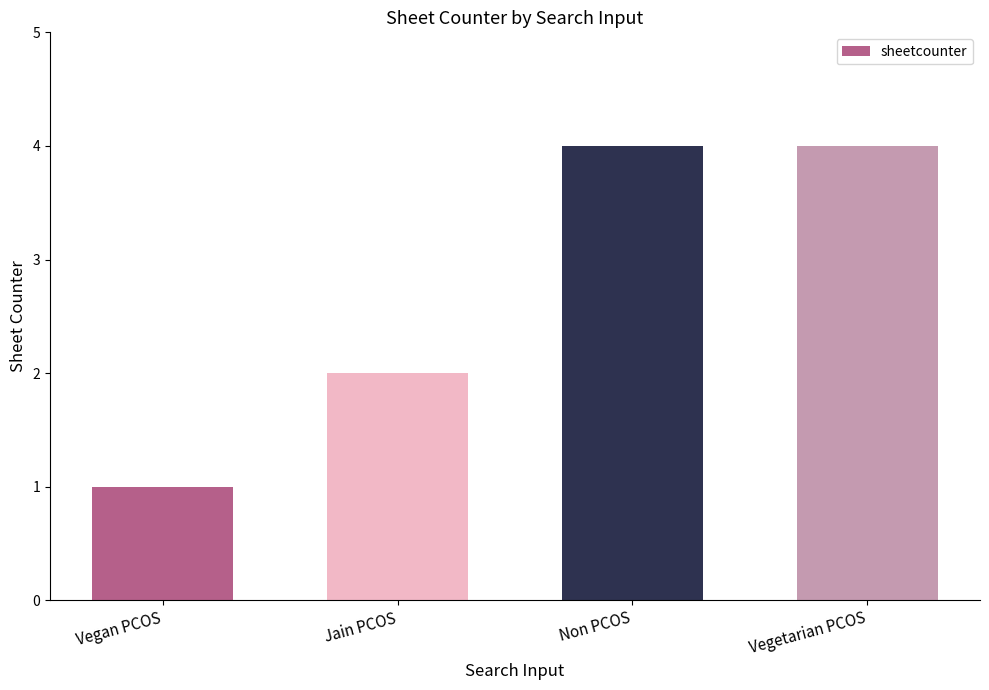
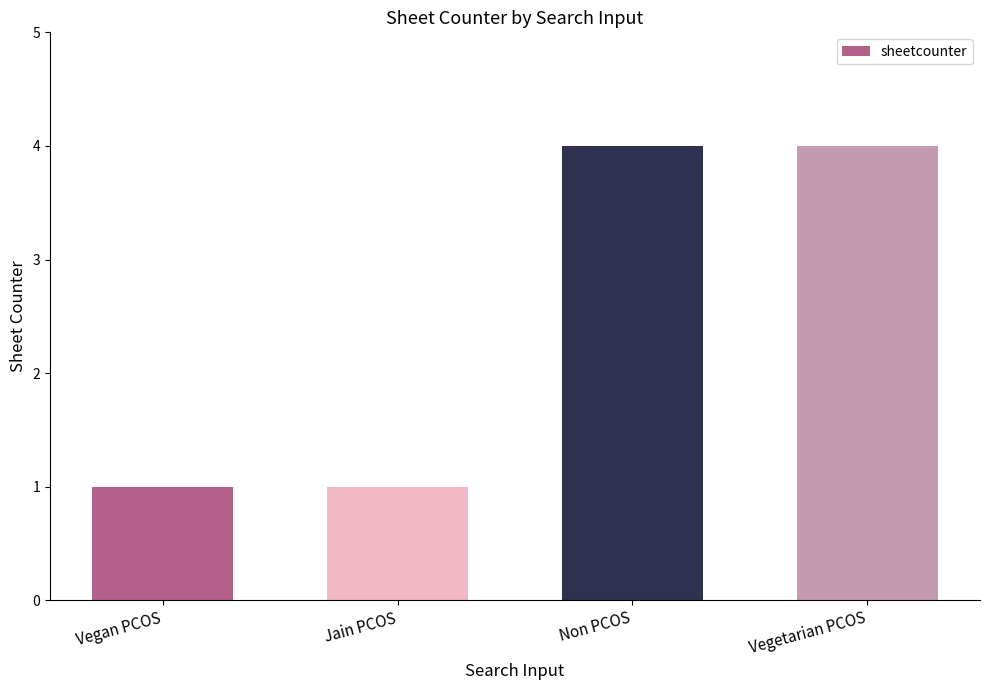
Jain PCOS: 2 -> 1
